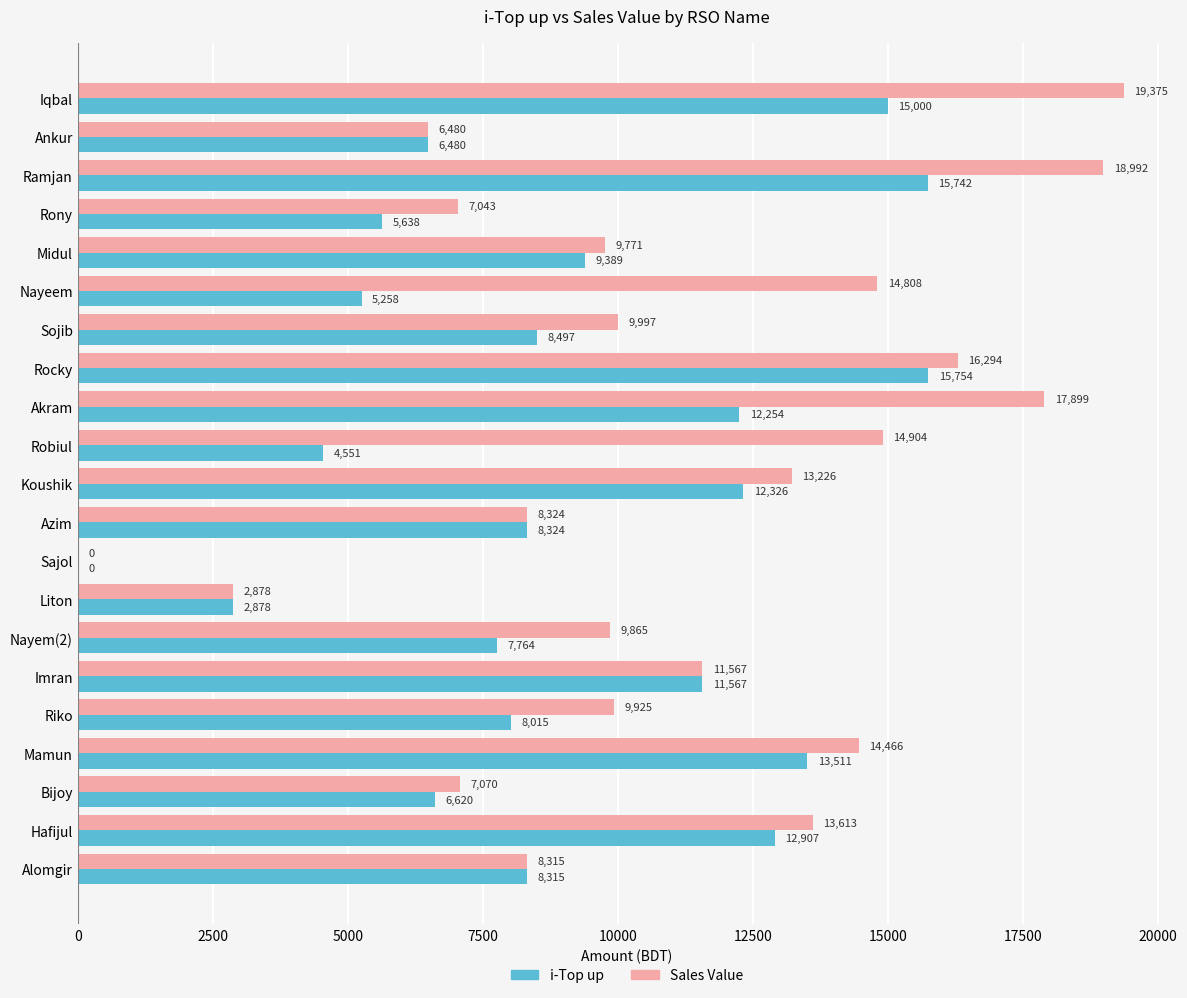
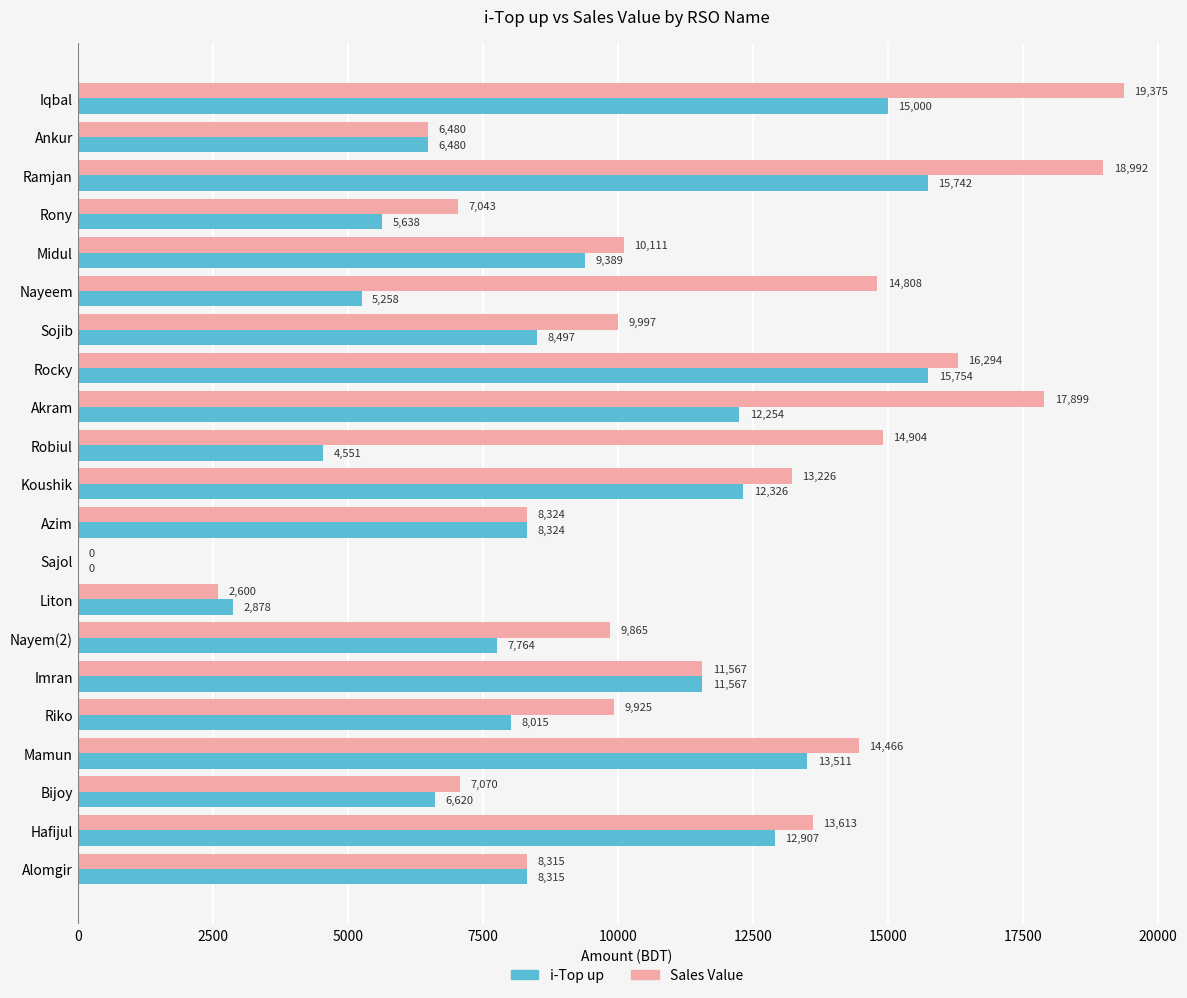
Sales Value, Midul: 9,771 -> 10,111
Sales Value, Liton: 2,878 -> 2,600
